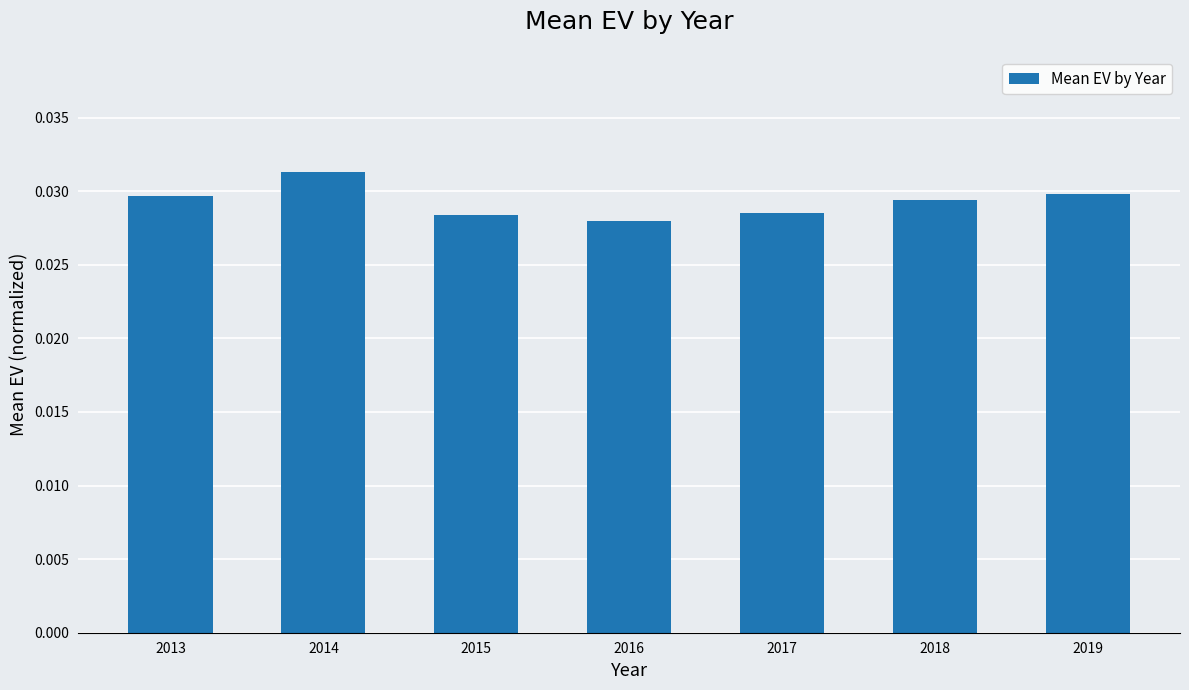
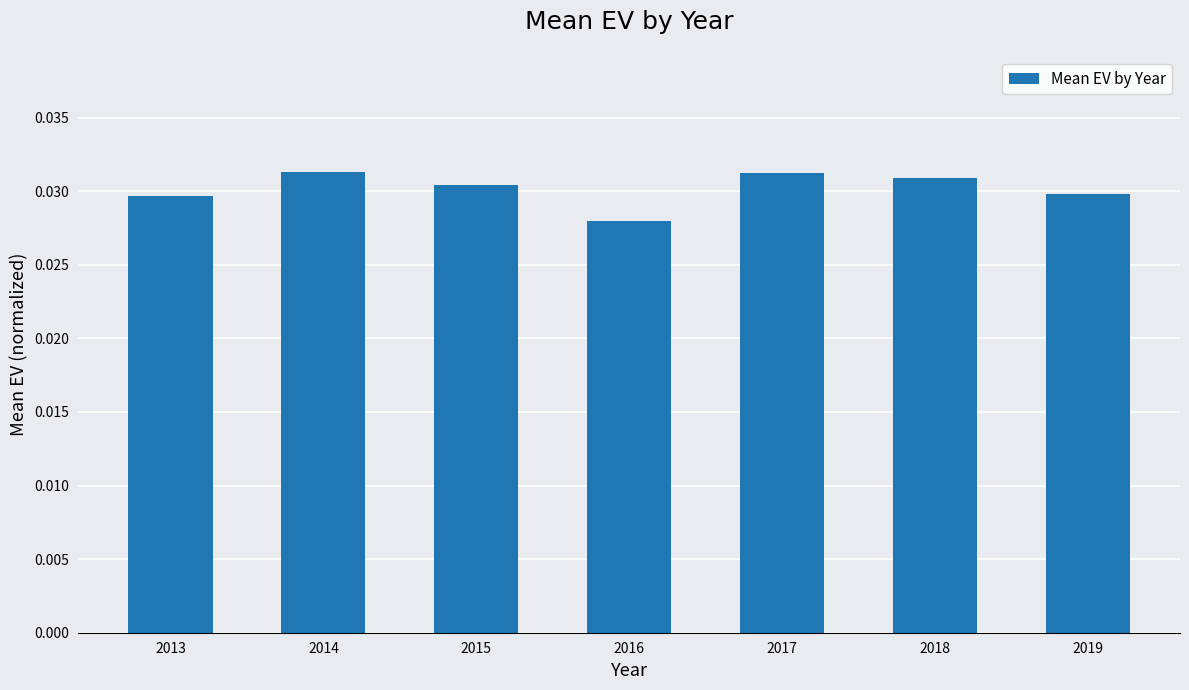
2015: 0.0284 -> 0.0304
2017: 0.0285 -> 0.0312
2018: 0.0294 -> 0.0309
